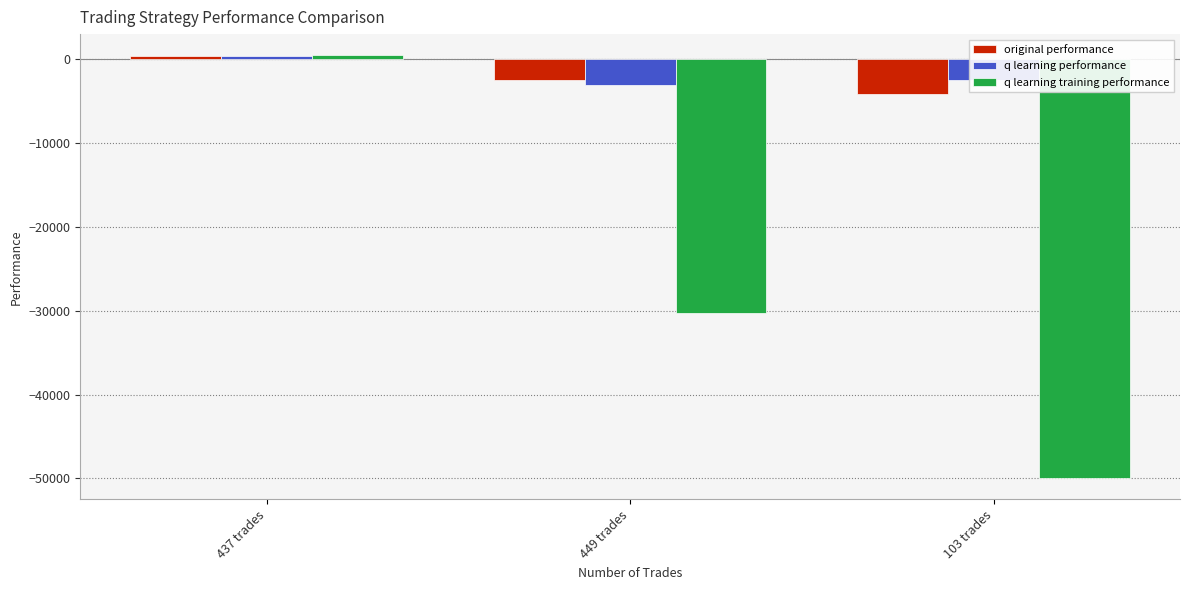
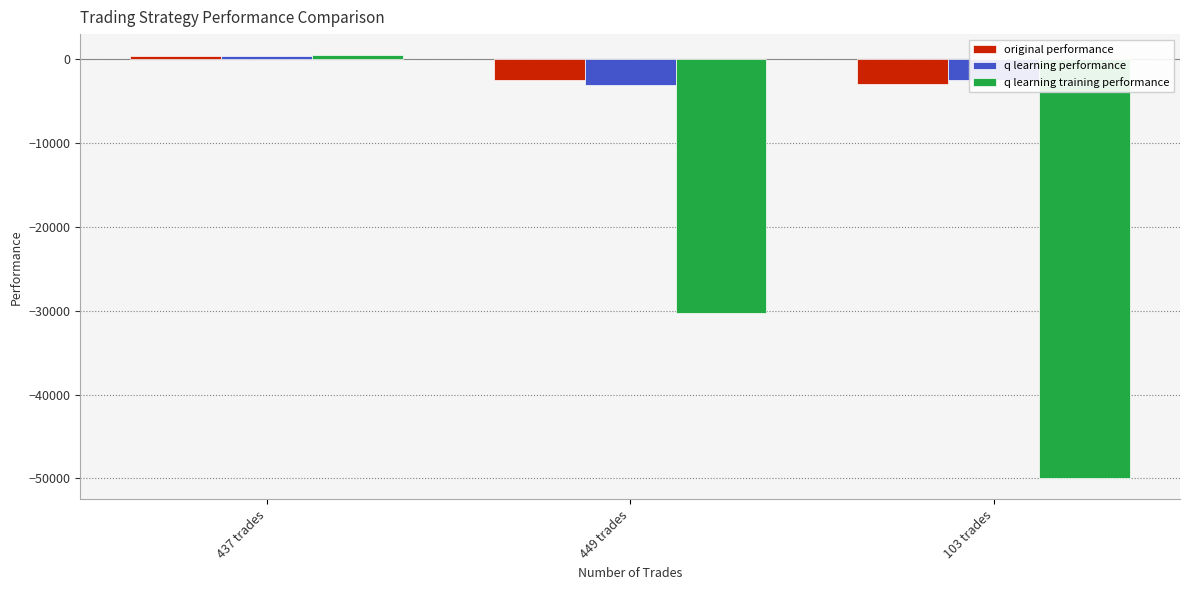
original performance, 103 trades: -4000 -> -3000
